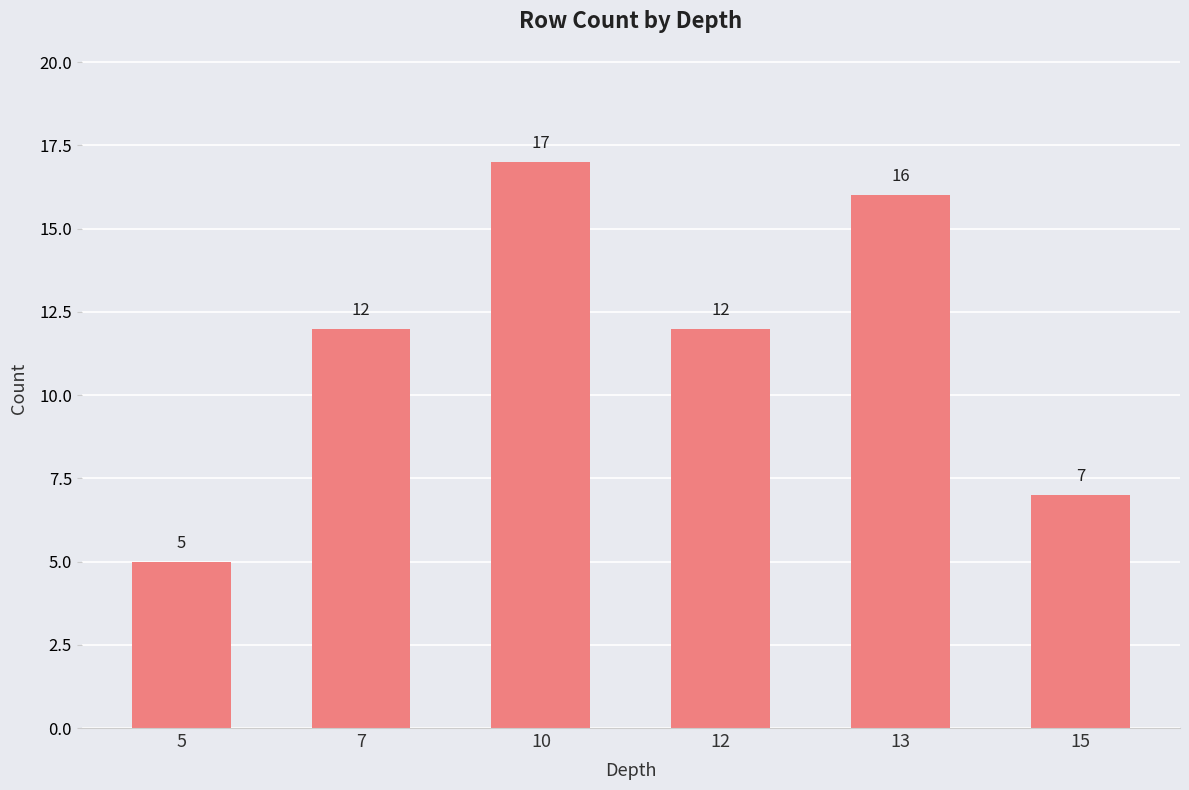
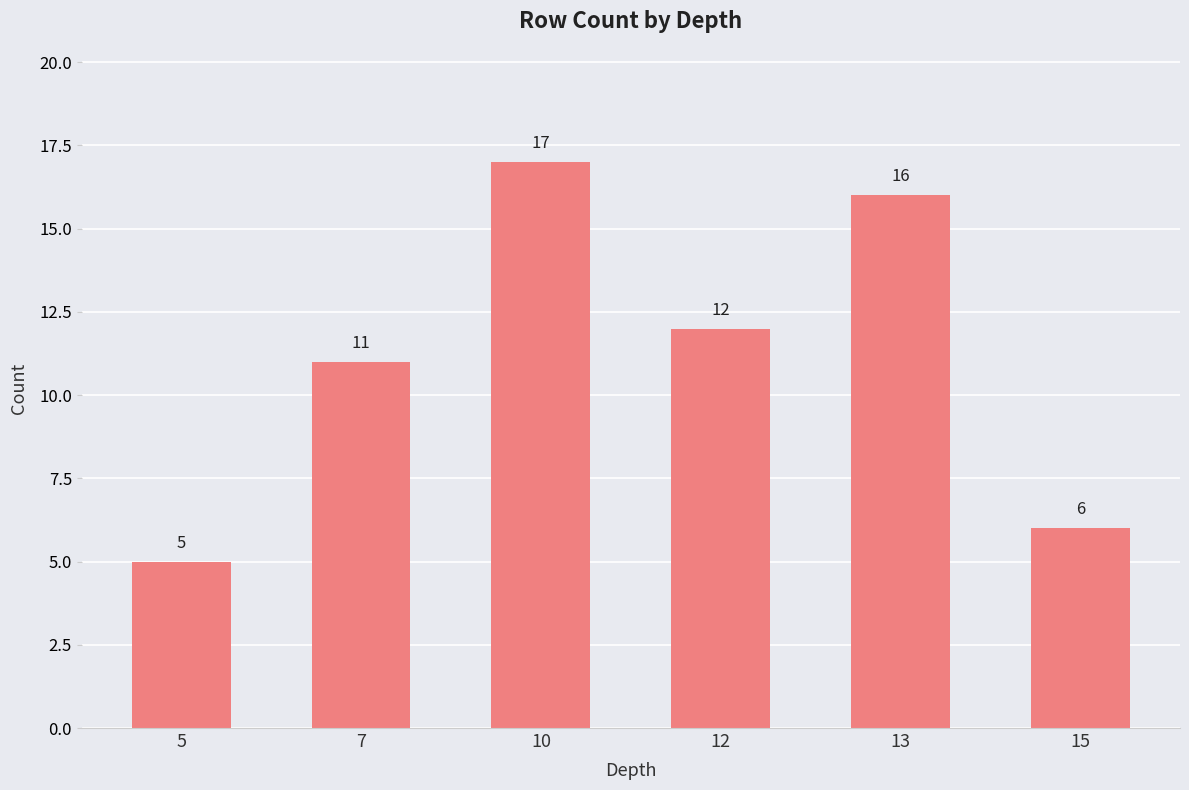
7: 12 -> 11
15: 7 -> 6
